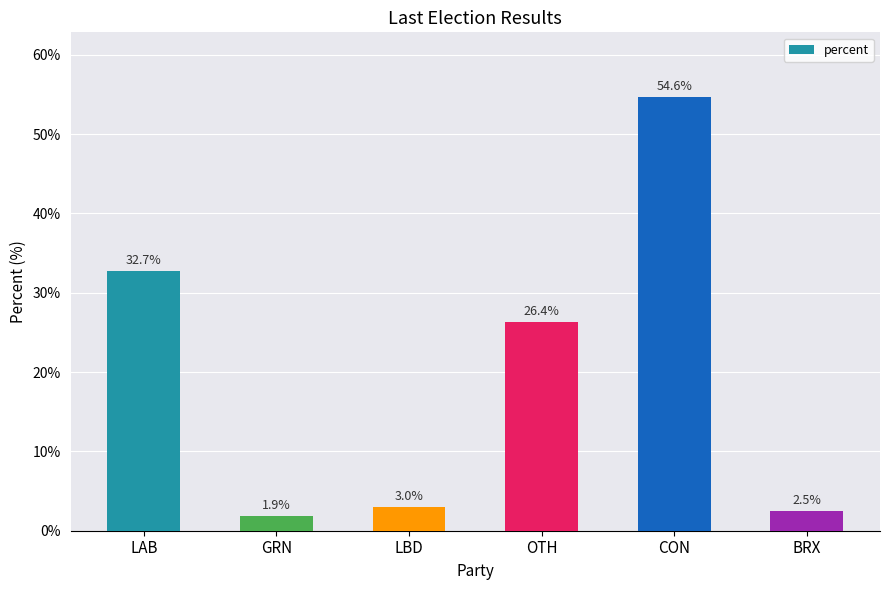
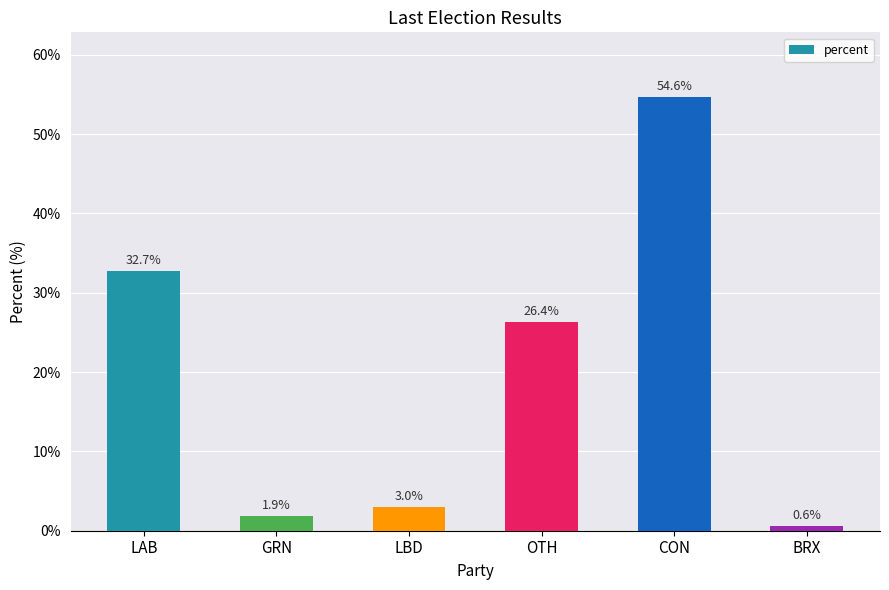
BRX: 2.5% -> 0.6%
